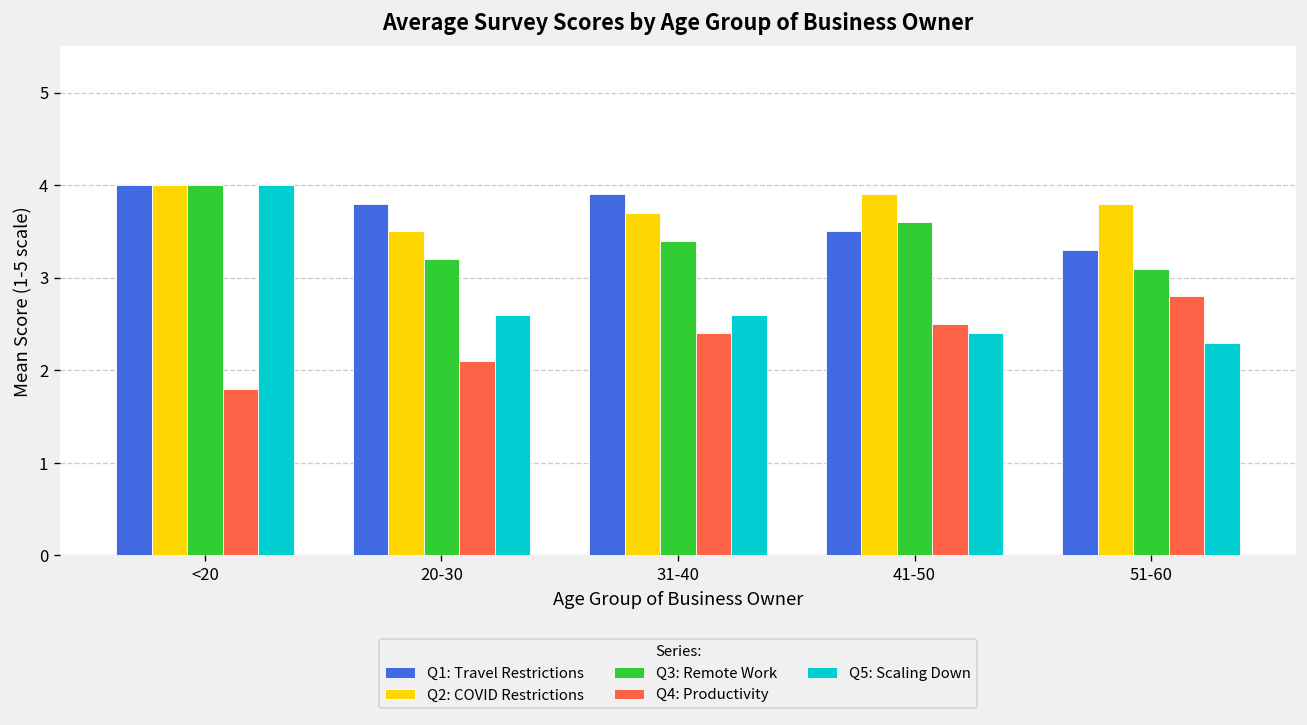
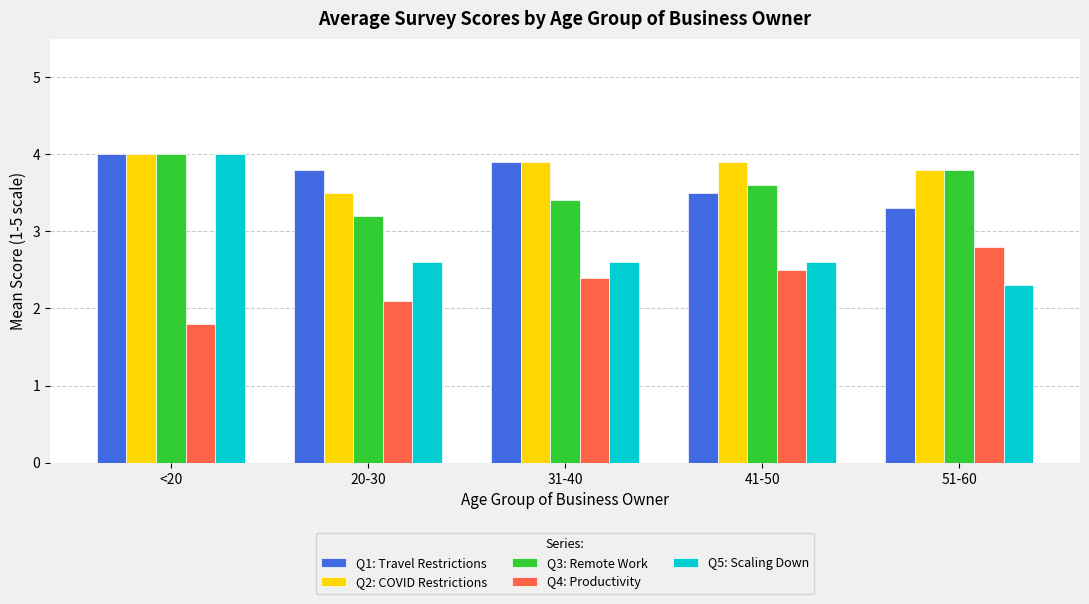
Q2: COVID Restrictions, 31-40: 3.7 -> 3.9
Q5: Scaling Down, 41-50: 2.4 -> 2.6
Q3: Remote Work, 51-60: 3.1 -> 3.8
